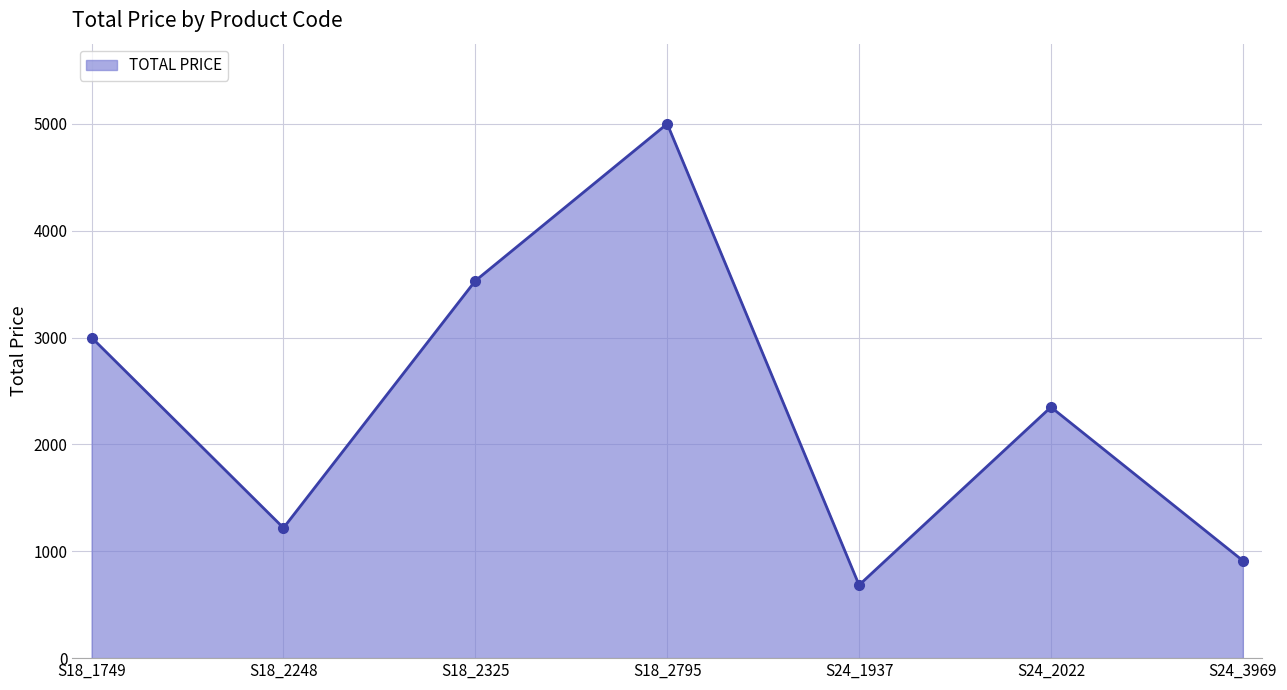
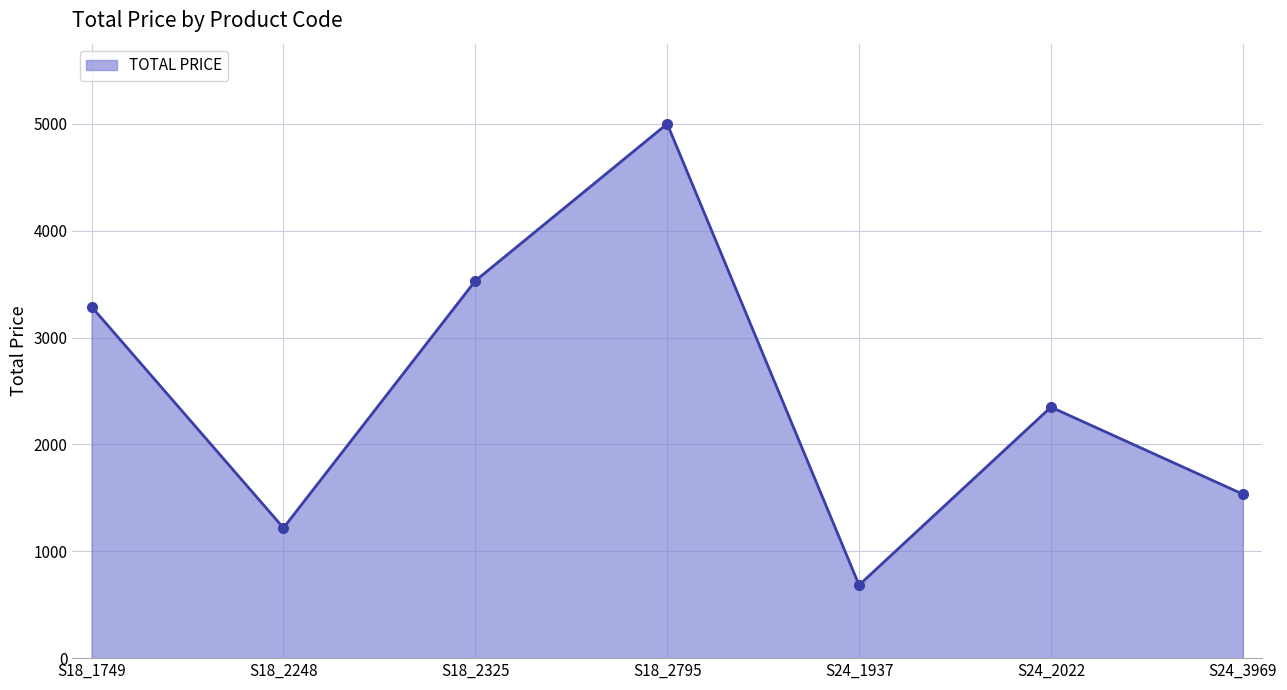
S18_1749: 3000 -> 3290
S24_3969: 910 -> 1530
